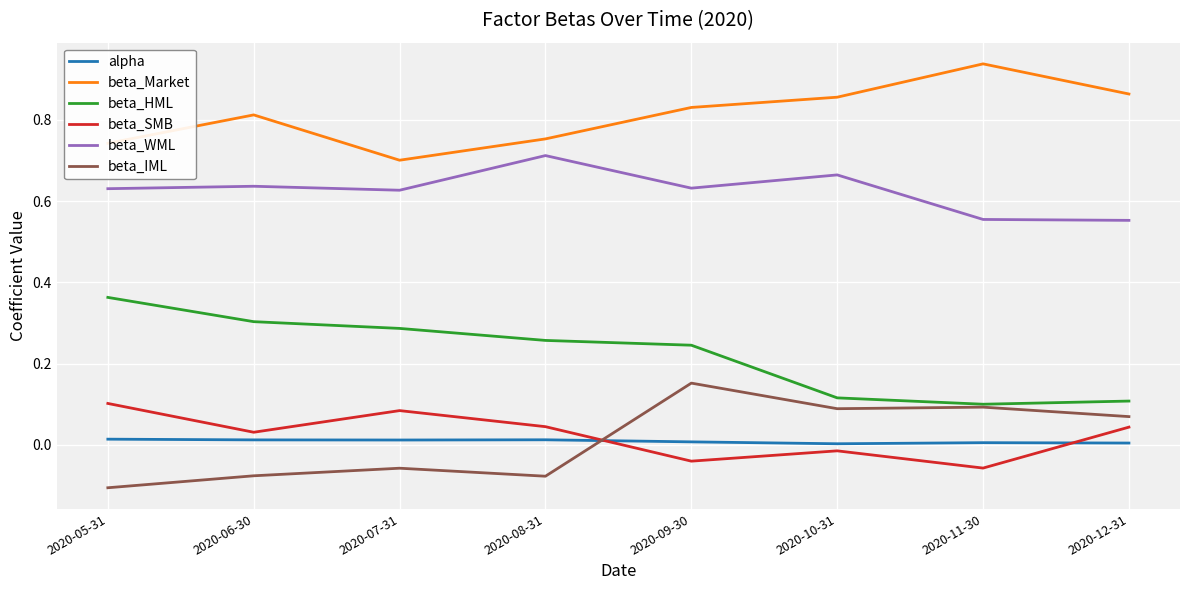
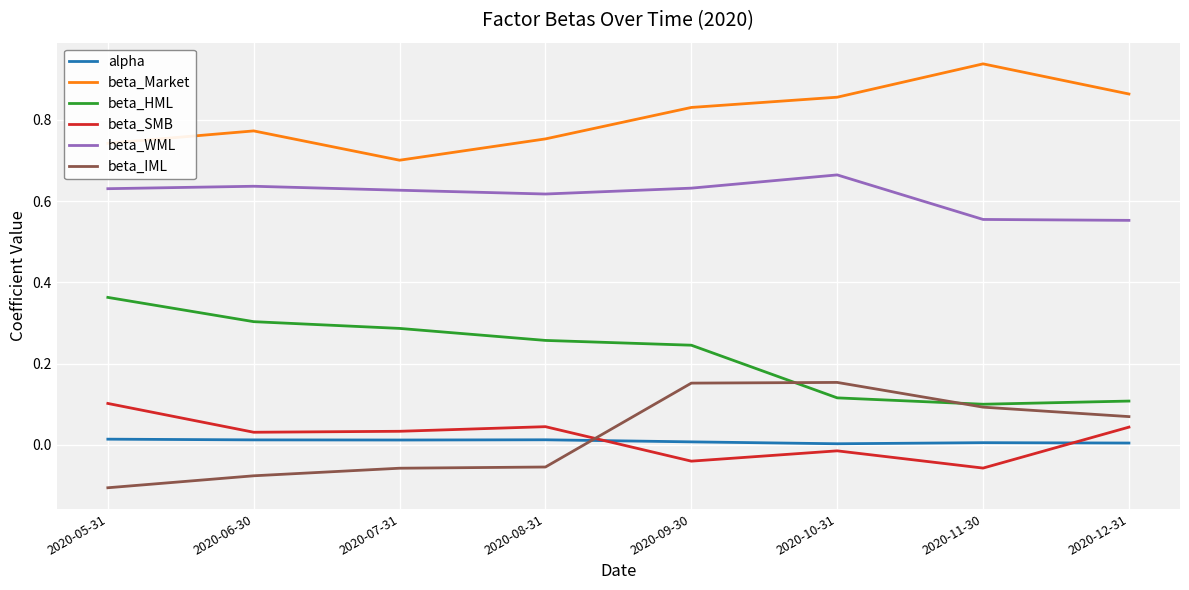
beta_Market, 2020-06-30: 0.81 -> 0.77
beta_SMB, 2020-07-31: 0.08 -> 0.03
beta_WML, 2020-08-31: 0.71 -> 0.62
beta_IML, 2020-08-31: -0.08 -> -0.05
beta_IML, 2020-10-31: 0.09 -> 0.15
